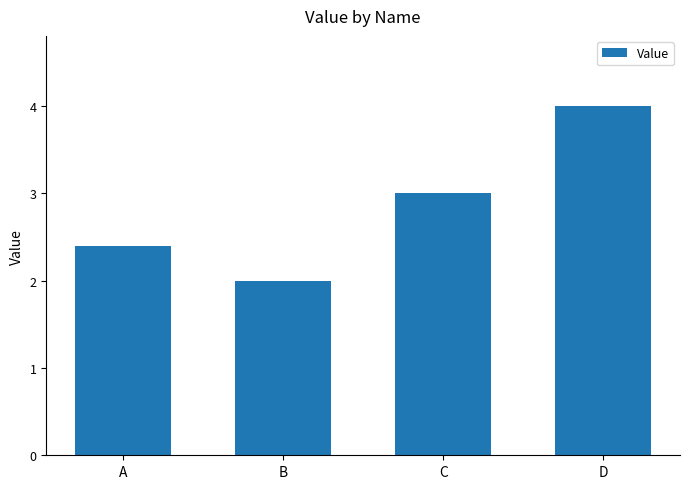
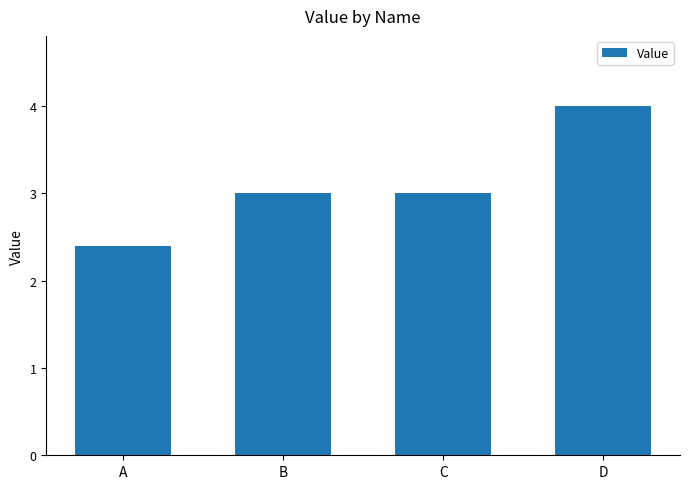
B: 2 -> 3
